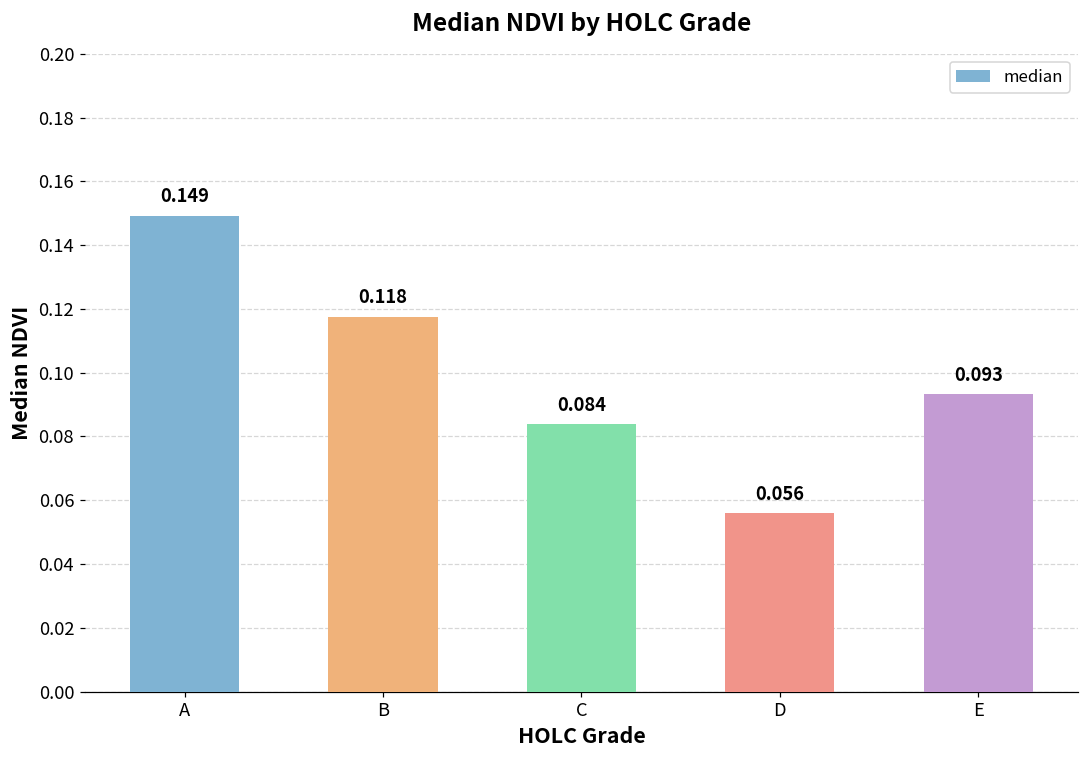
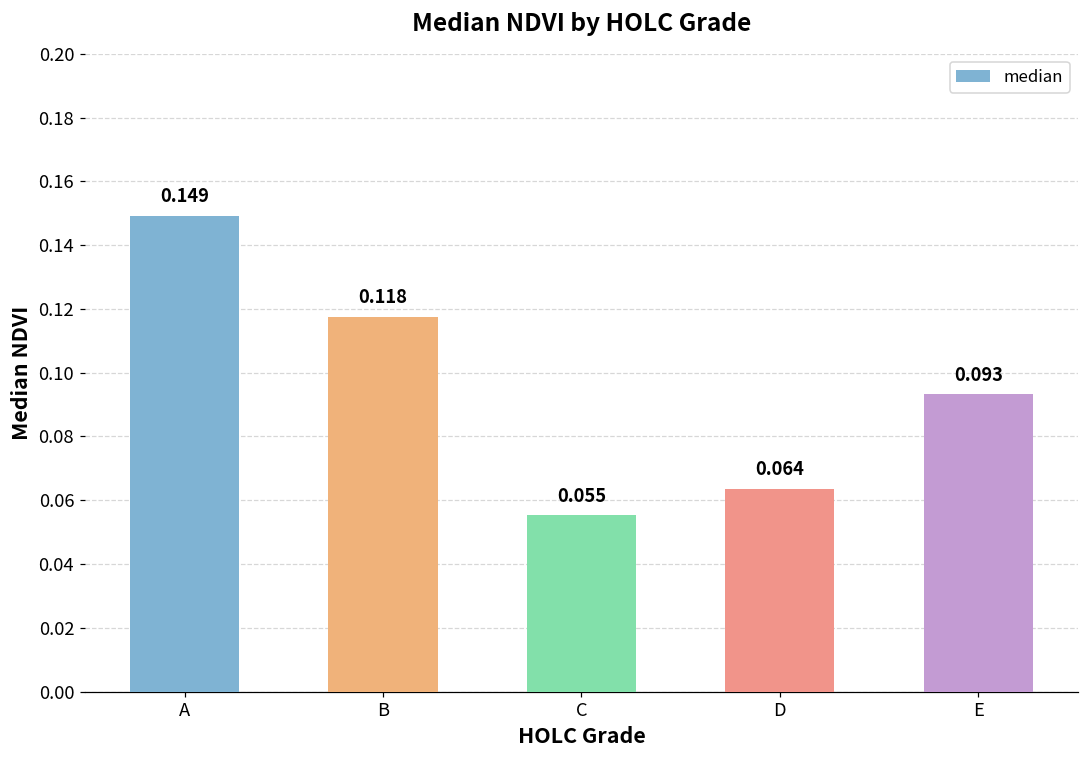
C: 0.084 -> 0.055
D: 0.056 -> 0.064
